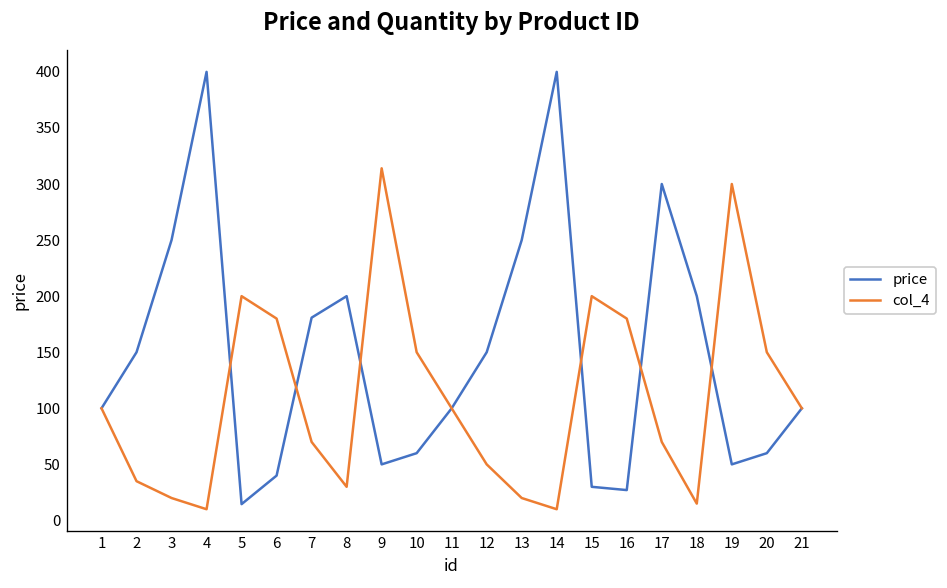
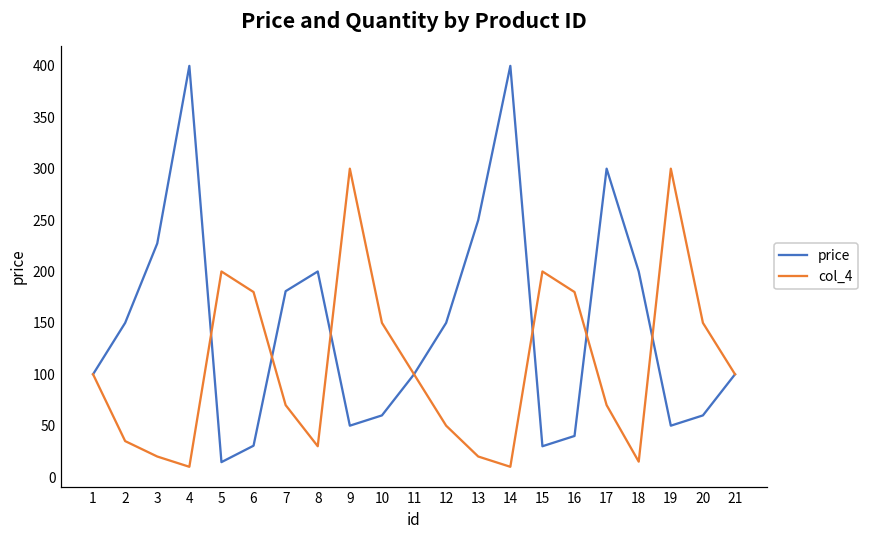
price, 3: 250 -> 230
price, 6: 40 -> 30
col_4, 9: 310 -> 300
price, 16: 30 -> 40
